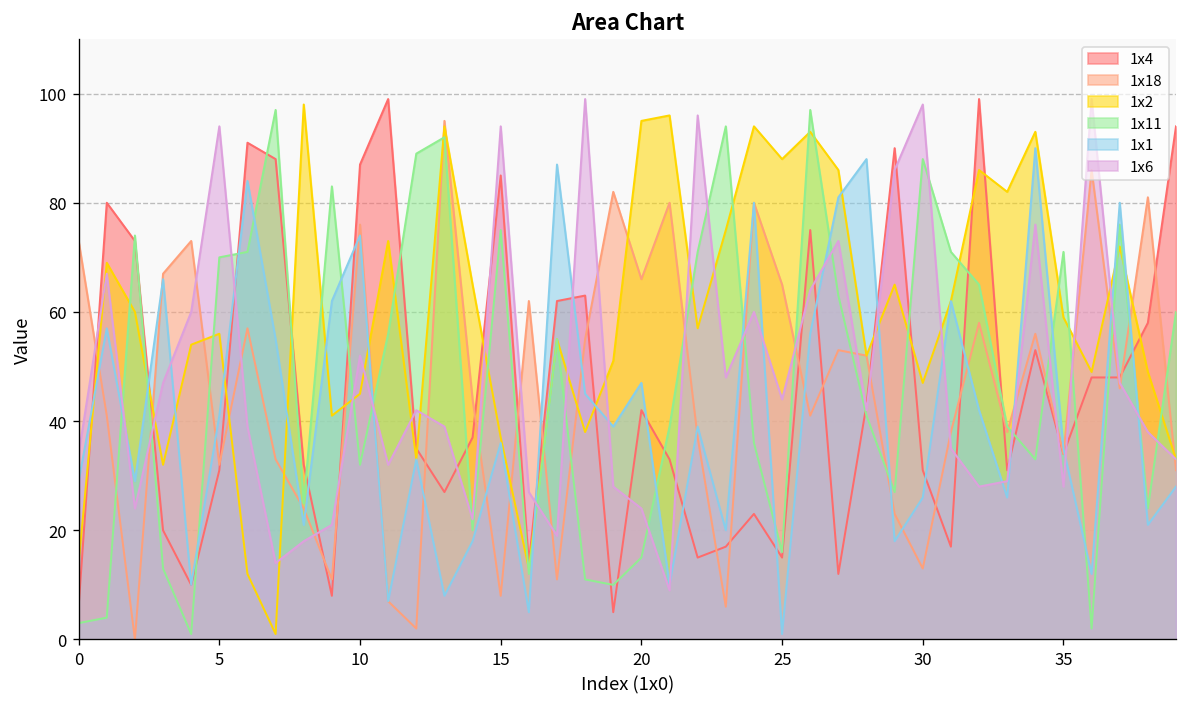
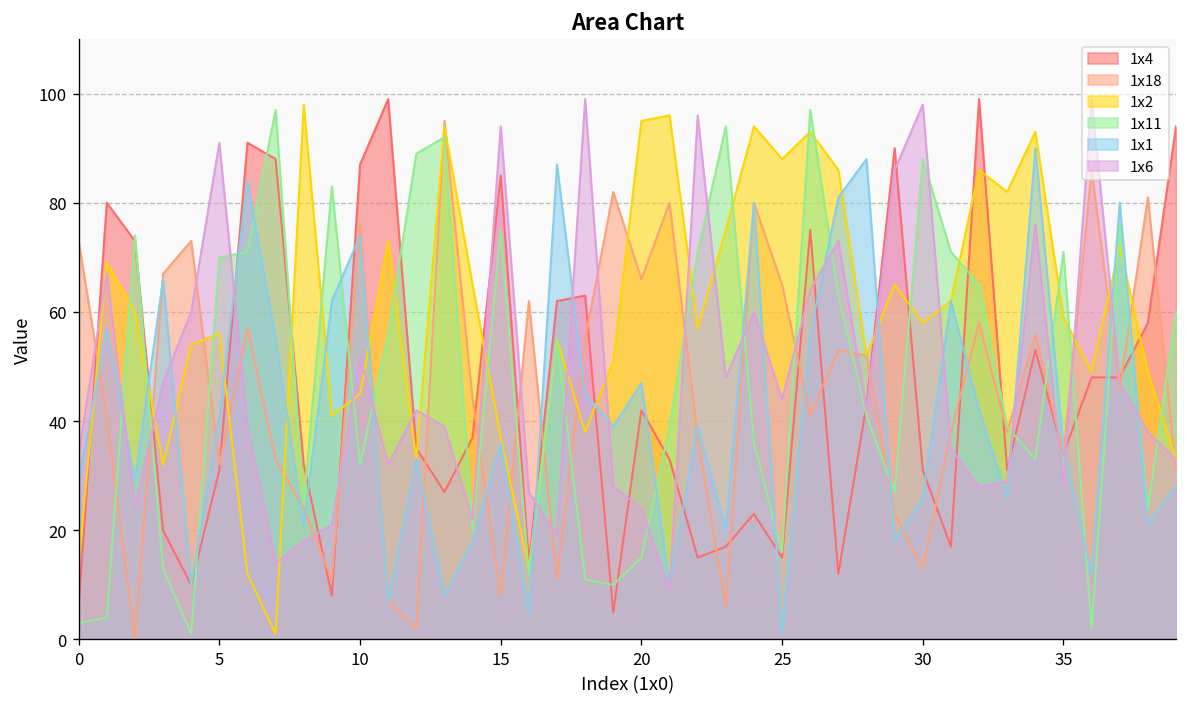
1x6, 5: 94 -> 91
1x2, 30: 47 -> 58
